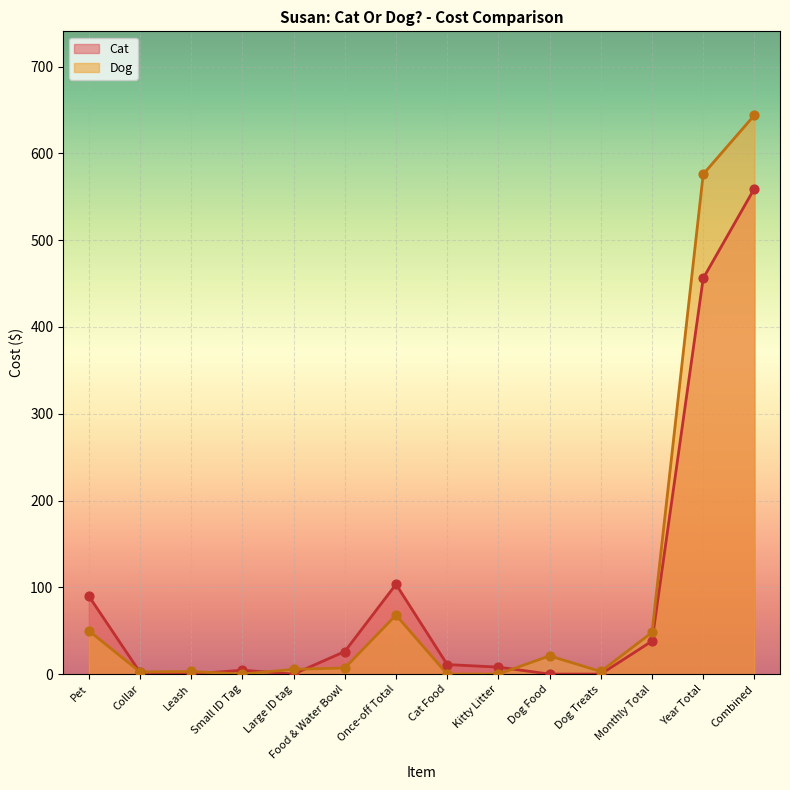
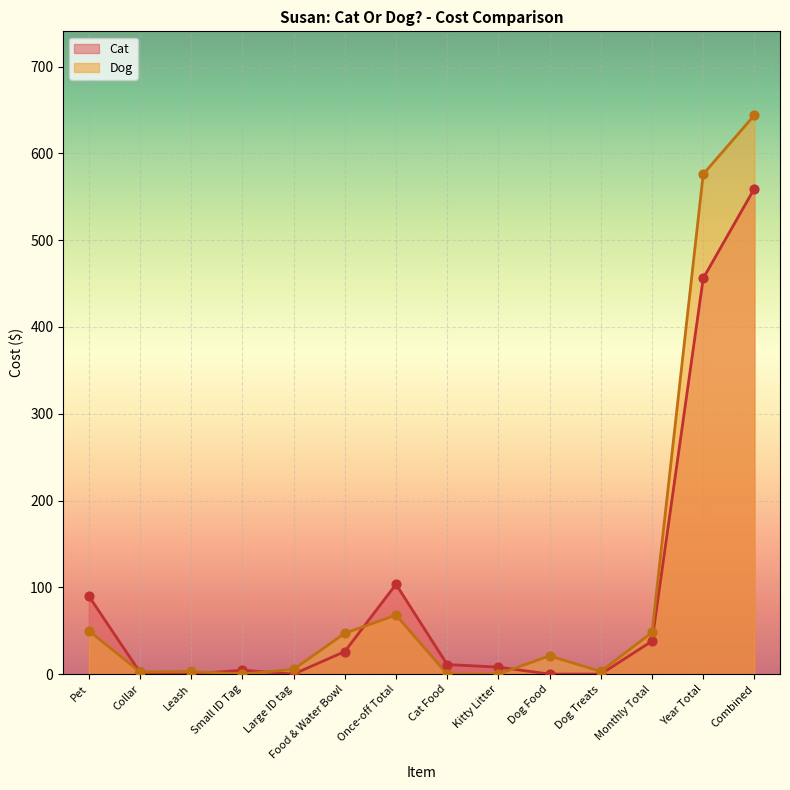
Dog, Food & Water Bowl: 10 -> 50
